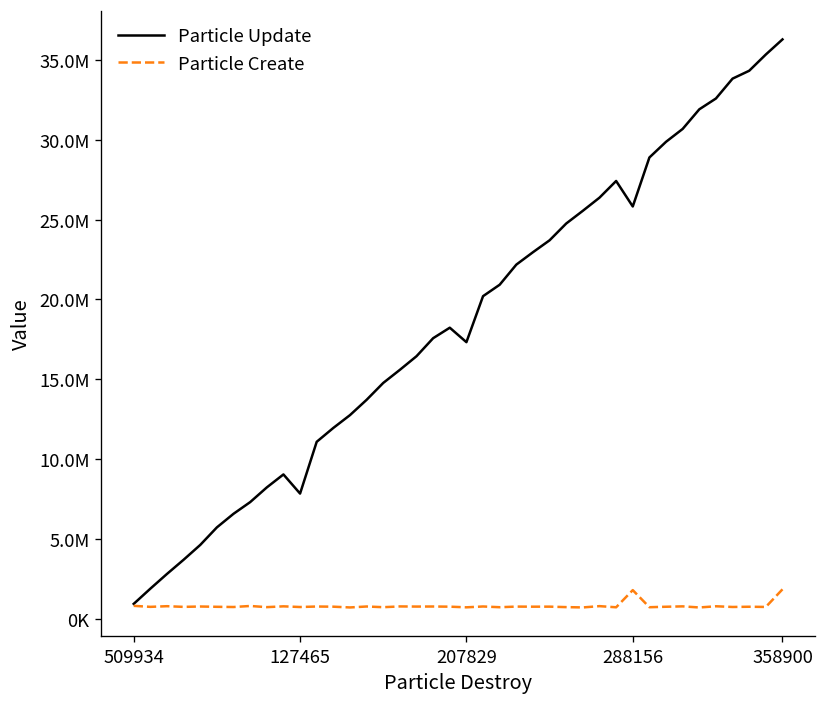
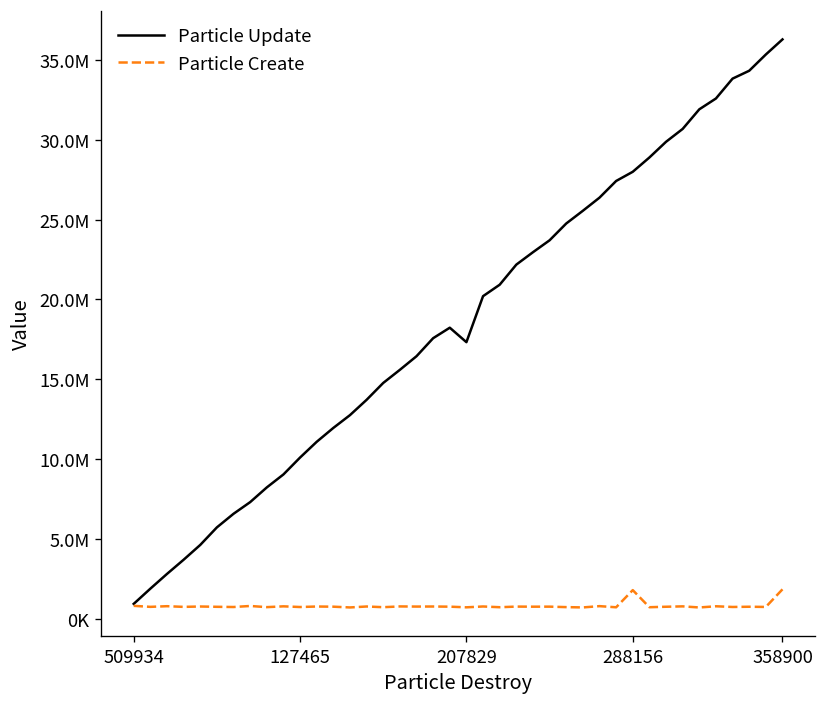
Particle Update, 127465: 7800000 -> 10100000
Particle Update, 288156: 25800000 -> 28000000
